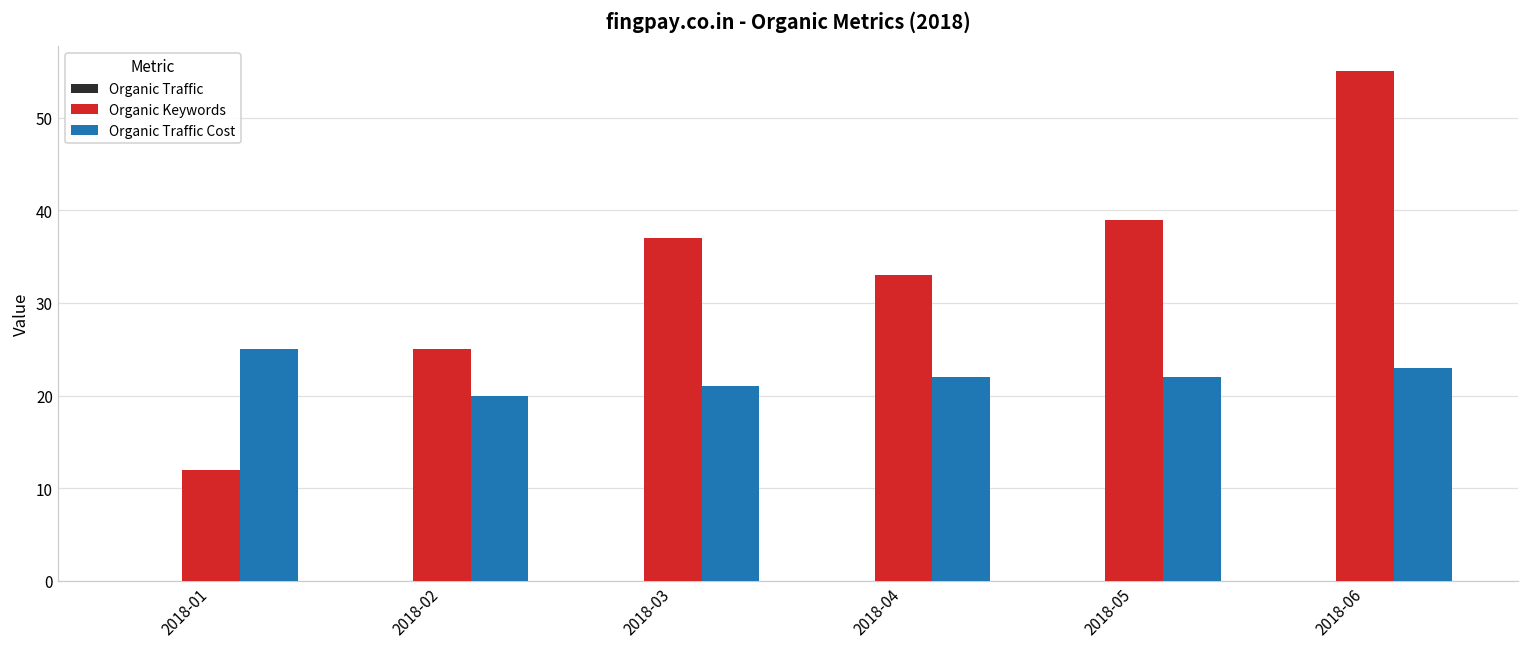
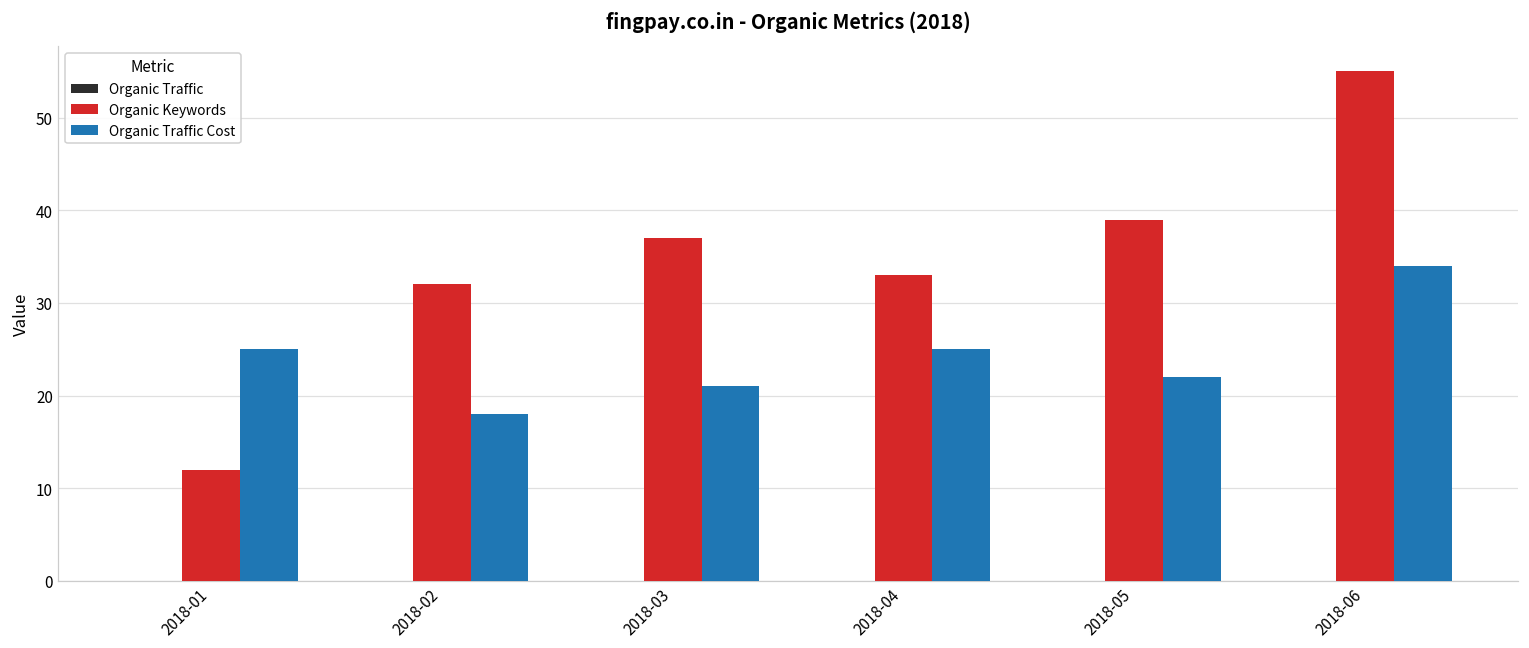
Organic Keywords, 2018-02: 25 -> 32
Organic Traffic Cost, 2018-02: 20 -> 18
Organic Traffic Cost, 2018-04: 22 -> 25
Organic Traffic Cost, 2018-06: 23 -> 34
